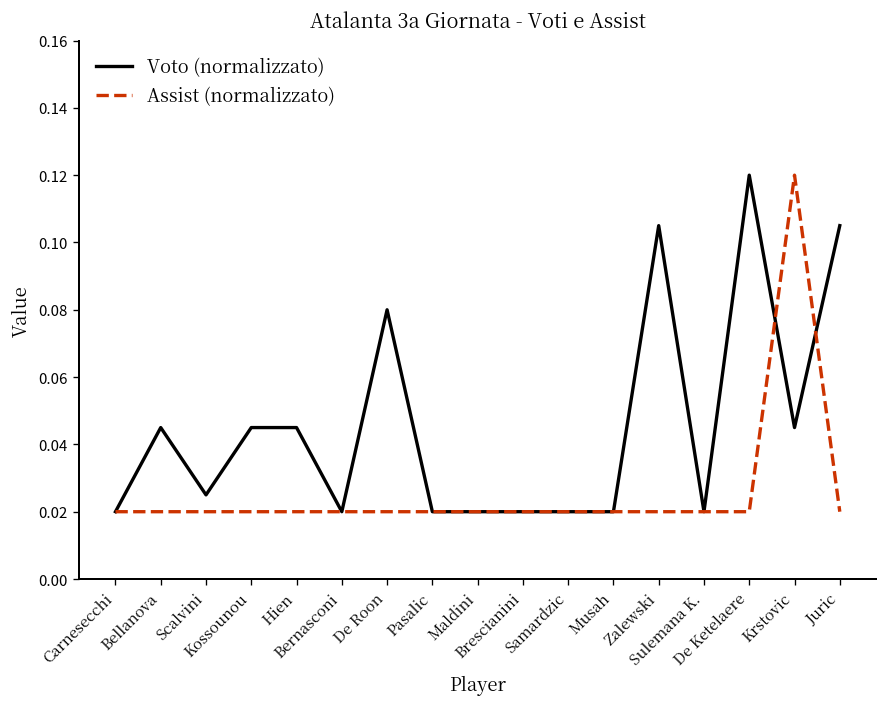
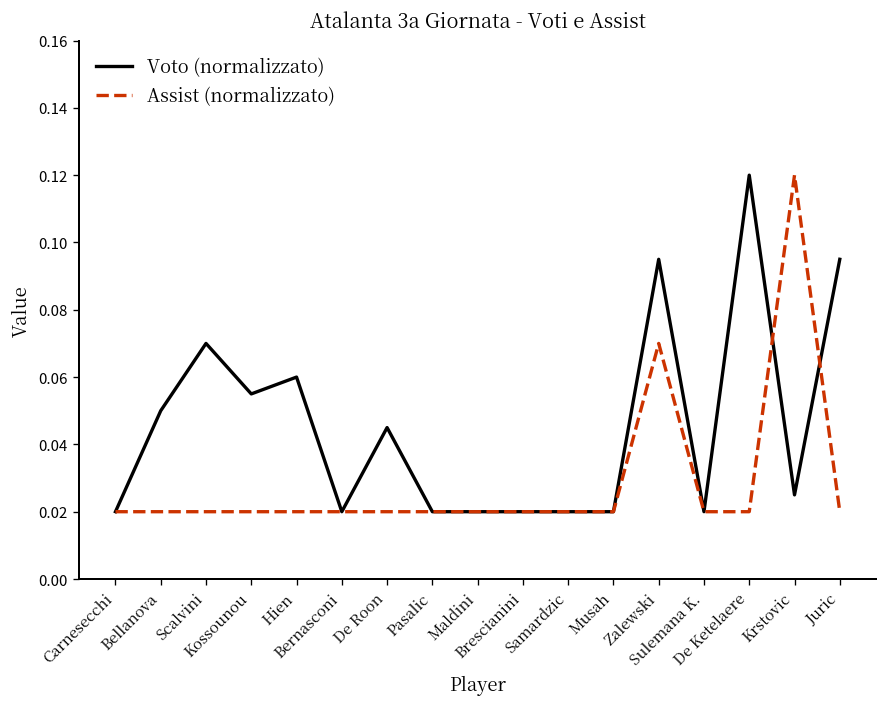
Voto (normalizzato), Bellanova: 0.045 -> 0.050
Voto (normalizzato), Scalvini: 0.025 -> 0.070
Voto (normalizzato), Kossounou: 0.045 -> 0.055
Voto (normalizzato), Hien: 0.045 -> 0.060
Voto (normalizzato), De Roon: 0.080 -> 0.045
Voto (normalizzato), Zalewski: 0.105 -> 0.095
Assist (normalizzato), Zalewski: 0.020 -> 0.070
Voto (normalizzato), Krstovic: 0.045 -> 0.025
Voto (normalizzato), Juric: 0.105 -> 0.095
